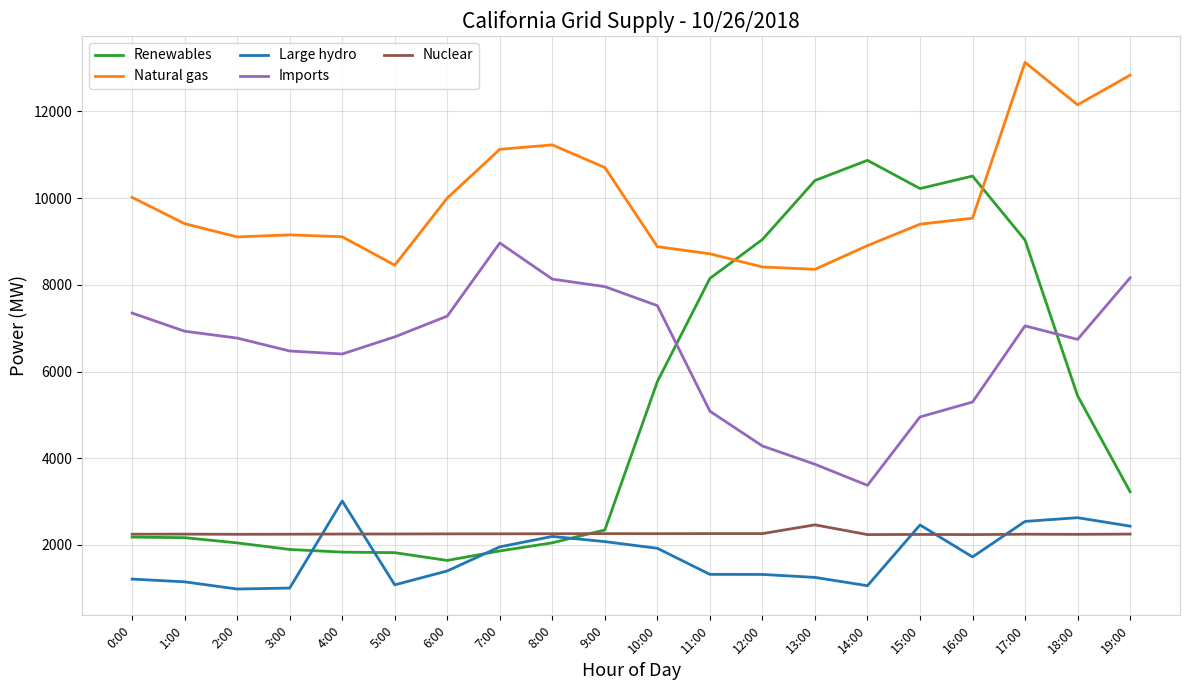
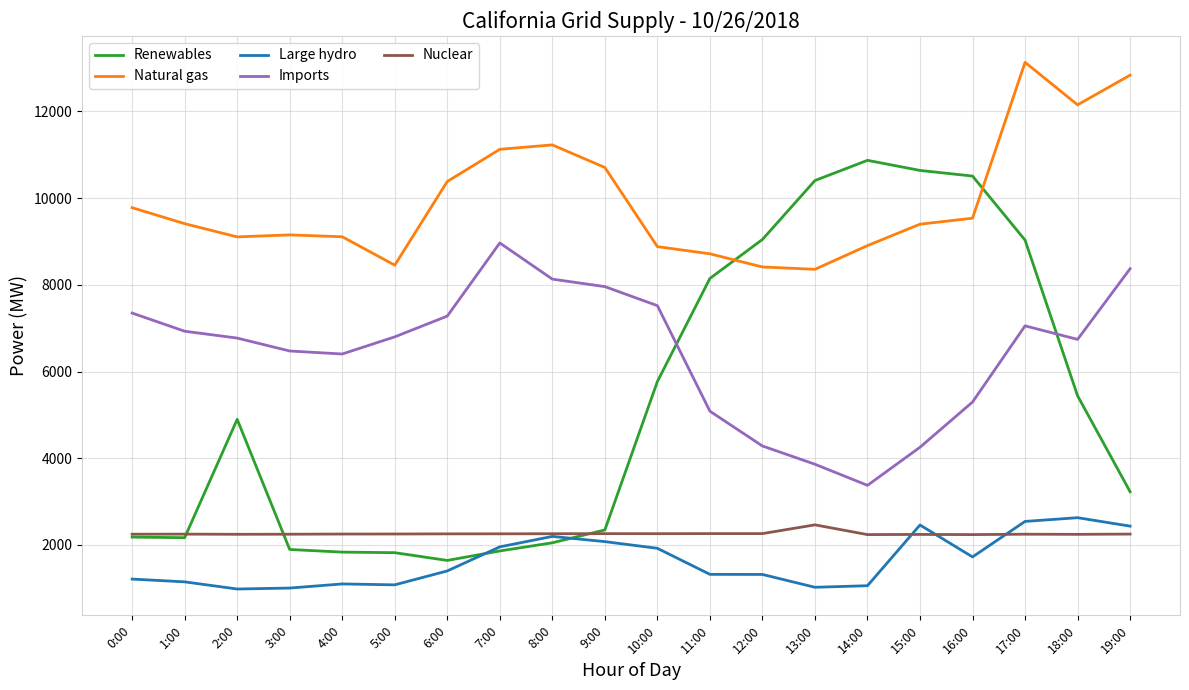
Natural gas, 0:00: 10000 -> 9800
Renewables, 2:00: 2000 -> 4900
Large hydro, 4:00: 3000 -> 1100
Natural gas, 6:00: 10000 -> 10400
Large hydro, 13:00: 1300 -> 1000
Renewables, 15:00: 10200 -> 10600
Imports, 15:00: 5000 -> 4300
Imports, 19:00: 8200 -> 8400
